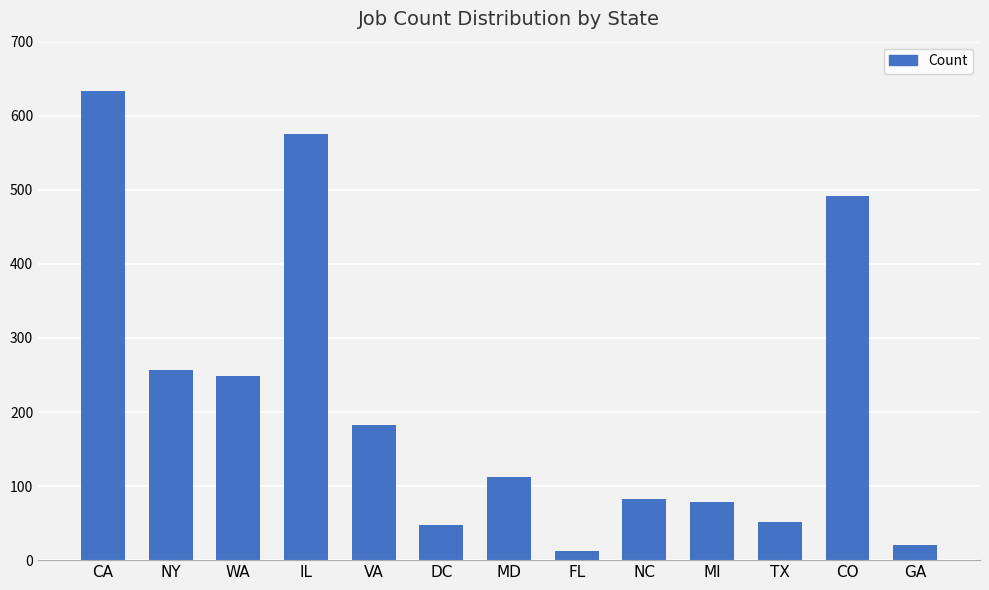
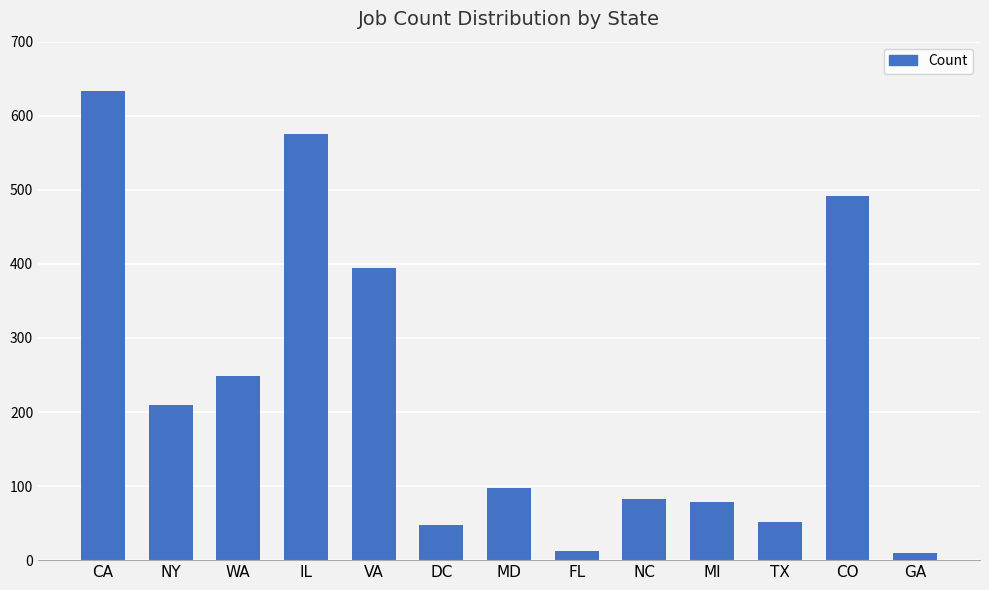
NY: 260 -> 210
VA: 180 -> 400
MD: 110 -> 100
GA: 20 -> 10
